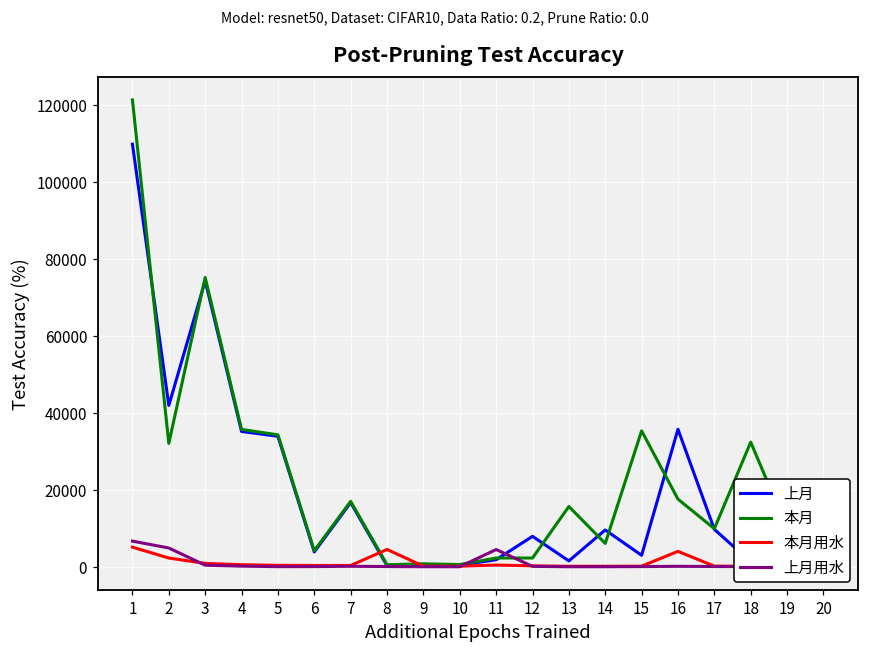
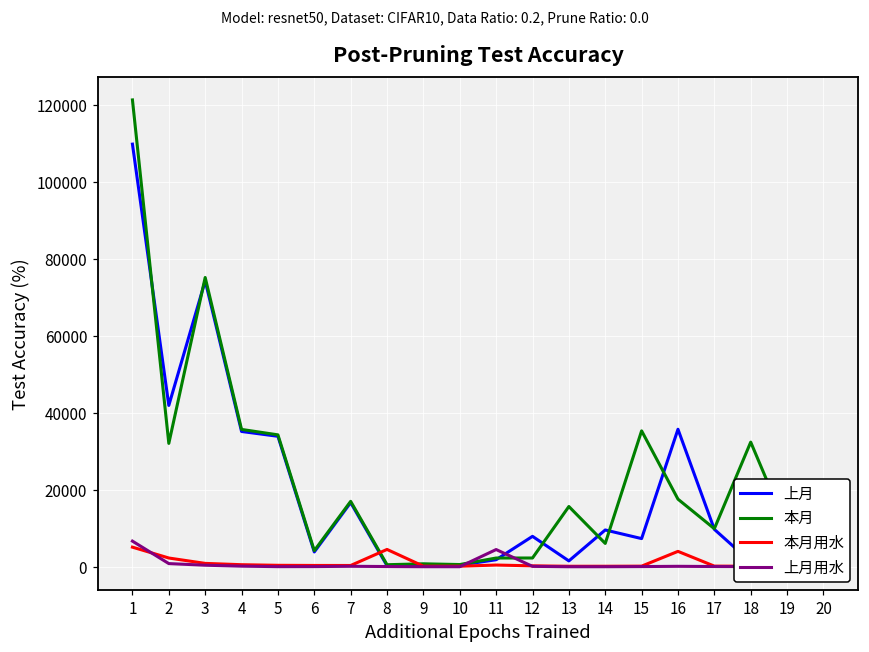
上月用水, 2: 5000 -> 1000
上月, 15: 3000 -> 7000
